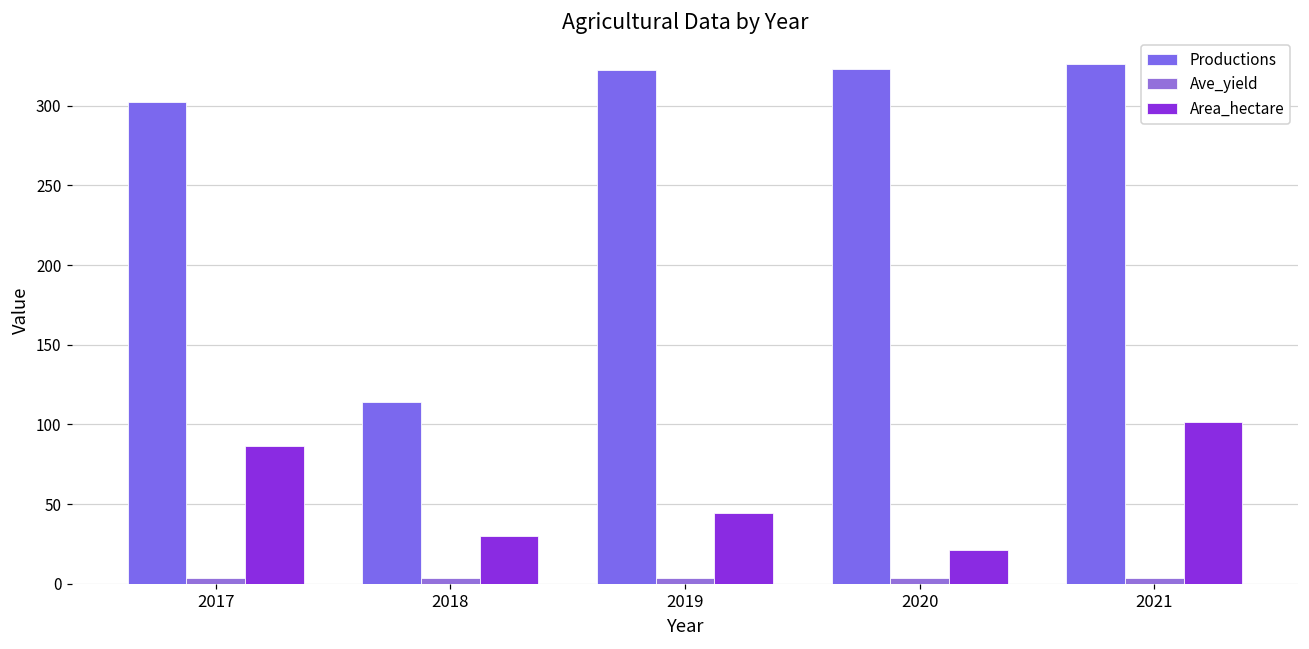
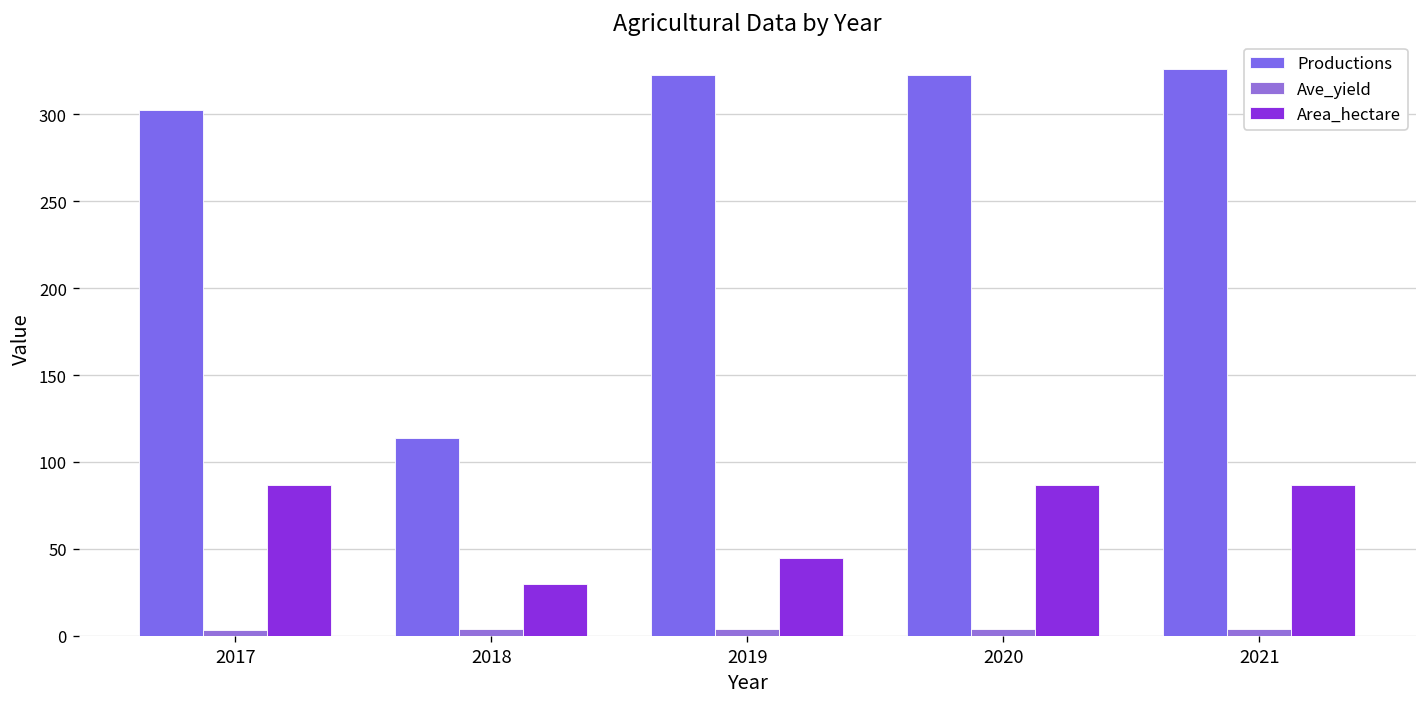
Area_hectare, 2020: 21 -> 87
Area_hectare, 2021: 102 -> 87
